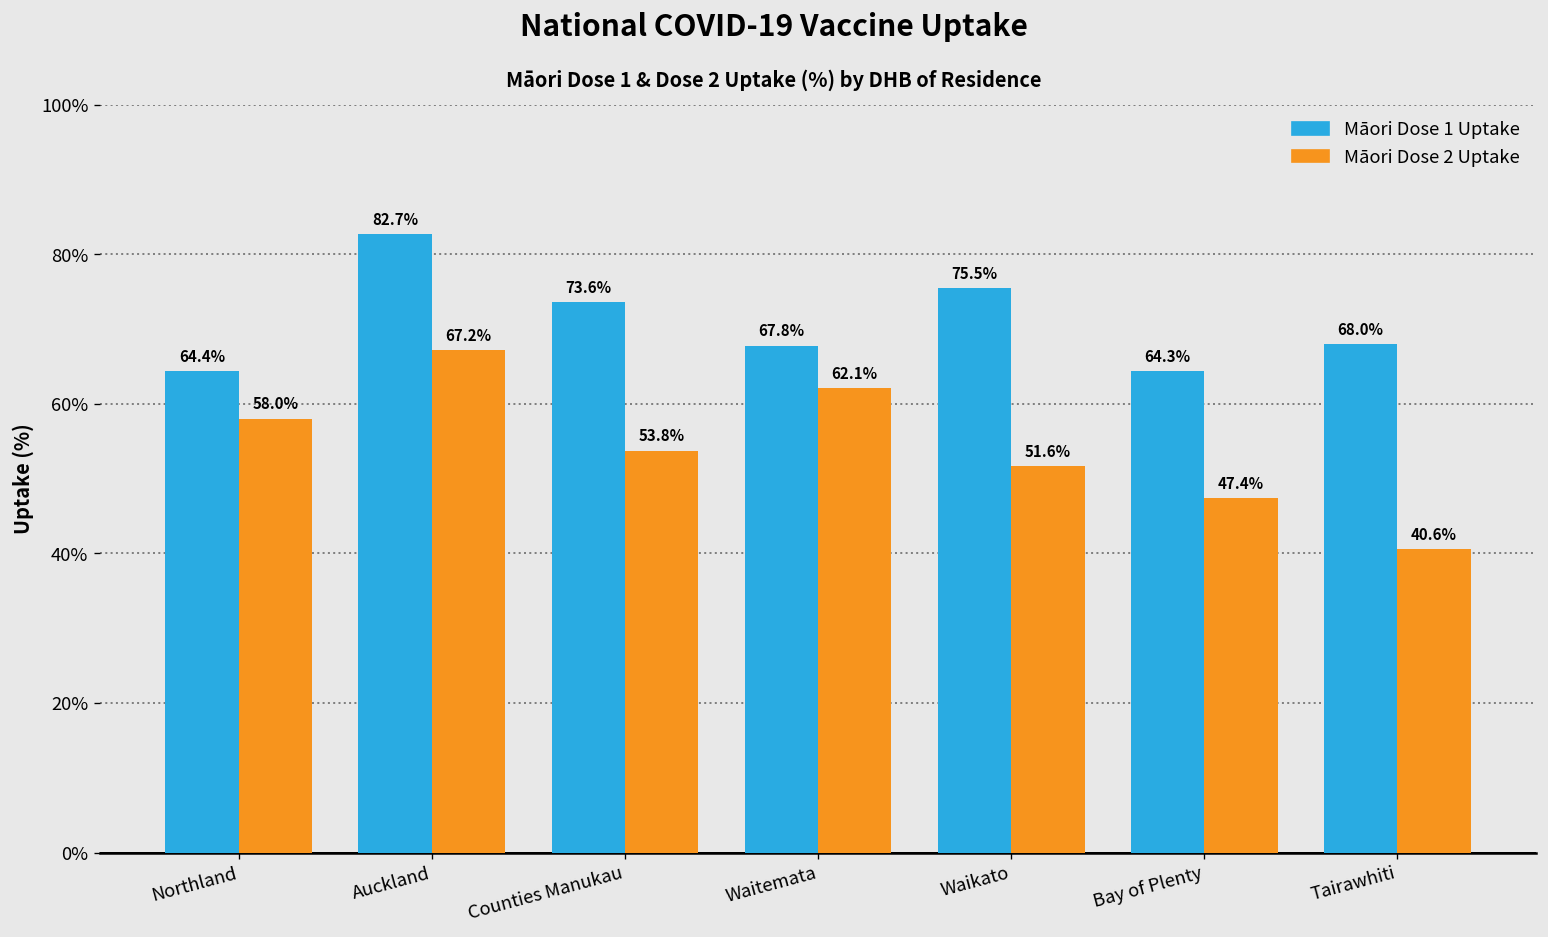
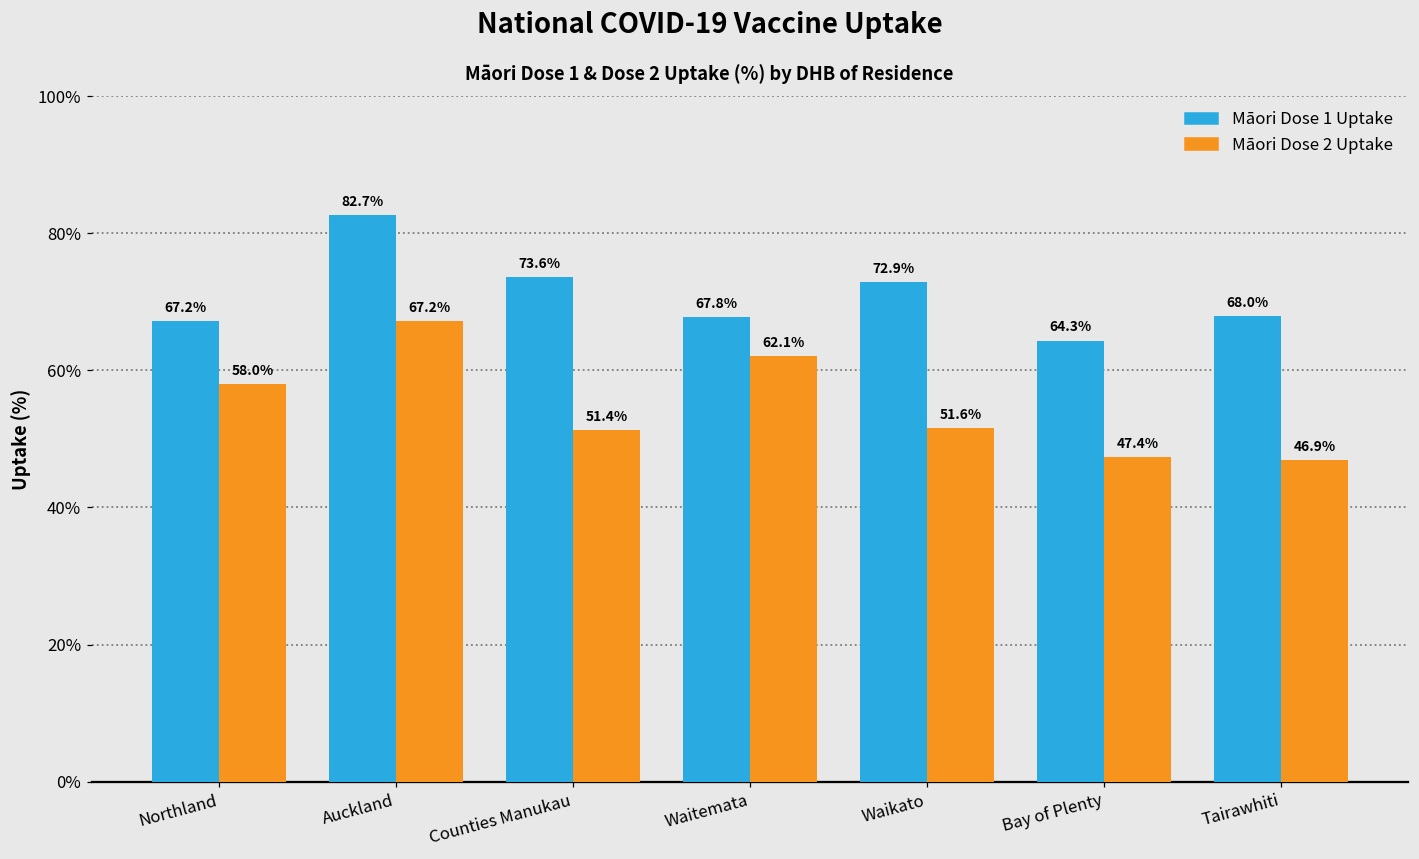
Māori Dose 1 Uptake, Northland: 64.4% -> 67.2%
Māori Dose 2 Uptake, Counties Manukau: 53.8% -> 51.4%
Māori Dose 1 Uptake, Waikato: 75.5% -> 72.9%
Māori Dose 2 Uptake, Tairawhiti: 40.6% -> 46.9%
